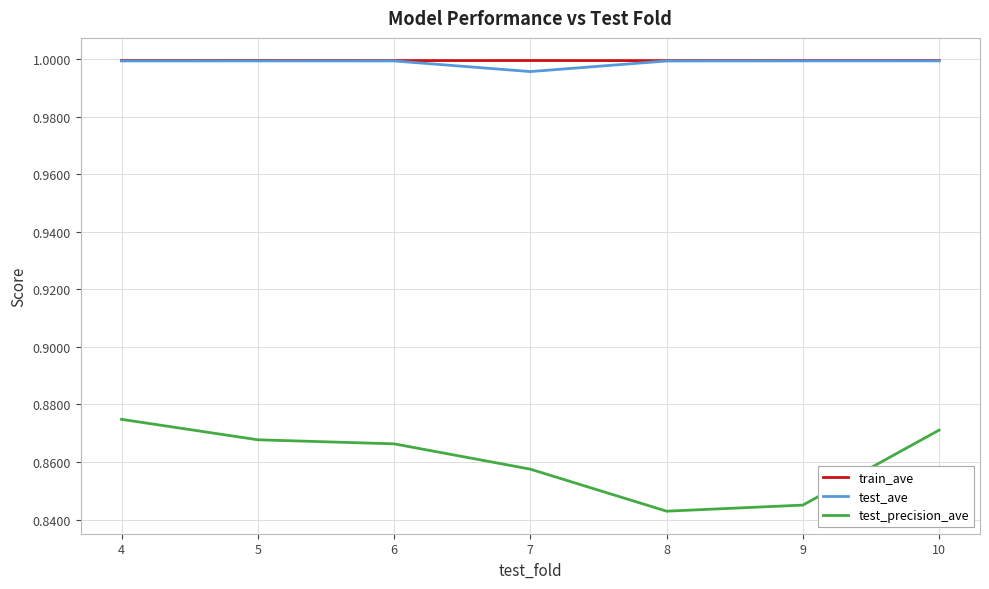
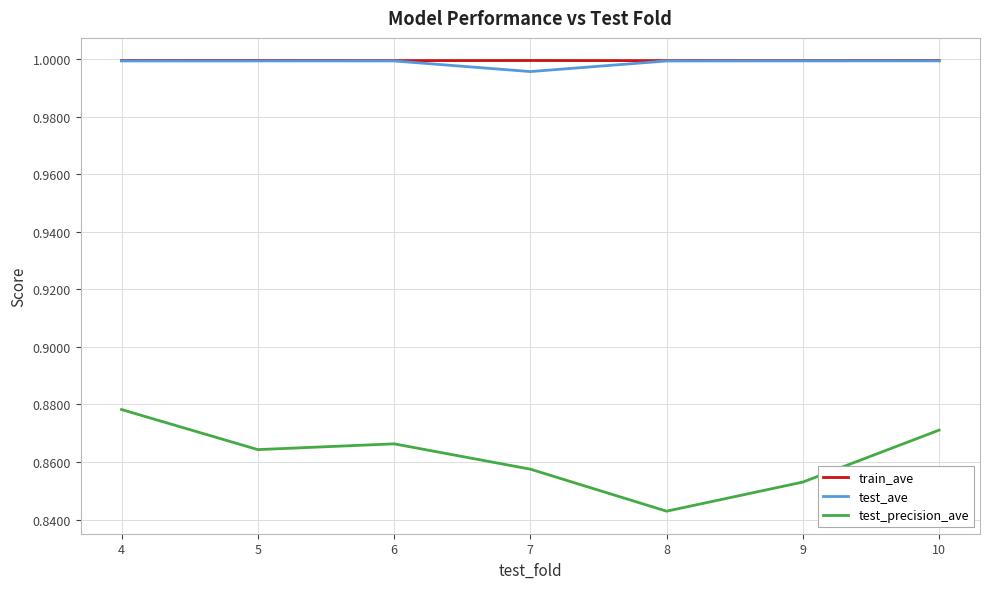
test_precision_ave, 4: 0.875 -> 0.878
test_precision_ave, 5: 0.868 -> 0.864
test_precision_ave, 9: 0.845 -> 0.853
